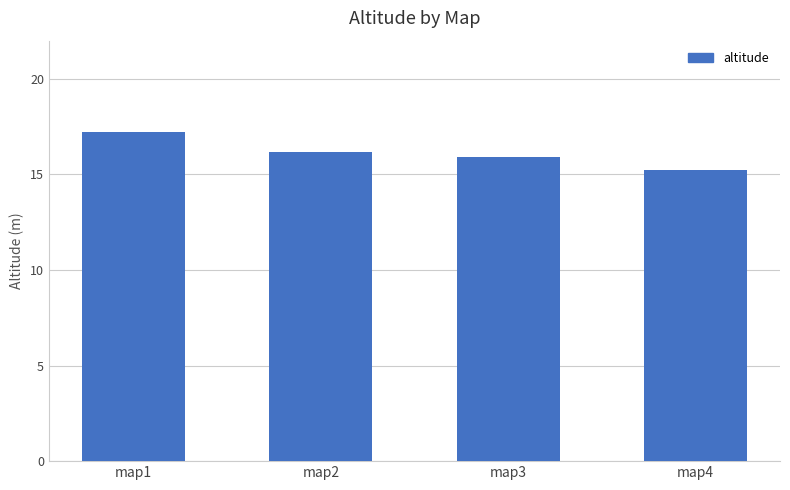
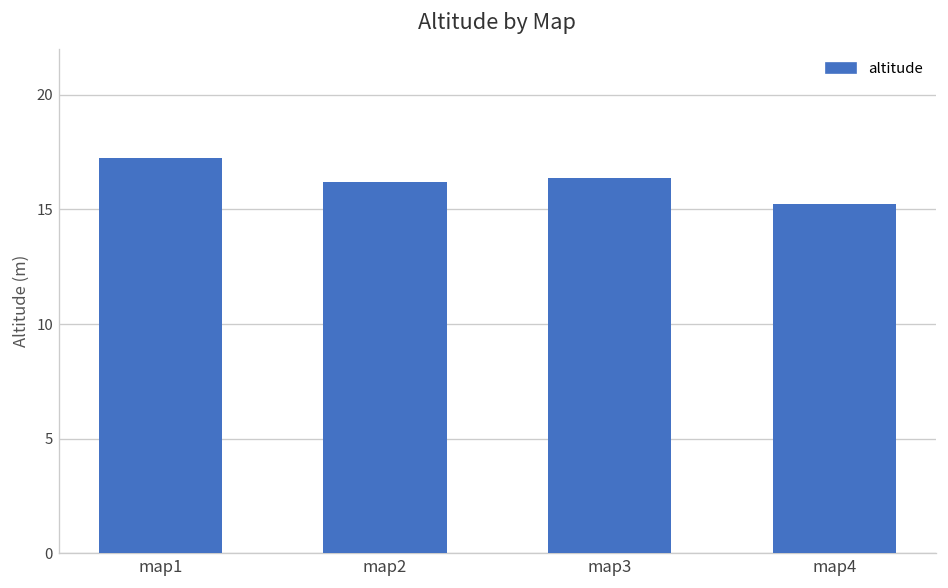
map3: 15.9 -> 16.4
